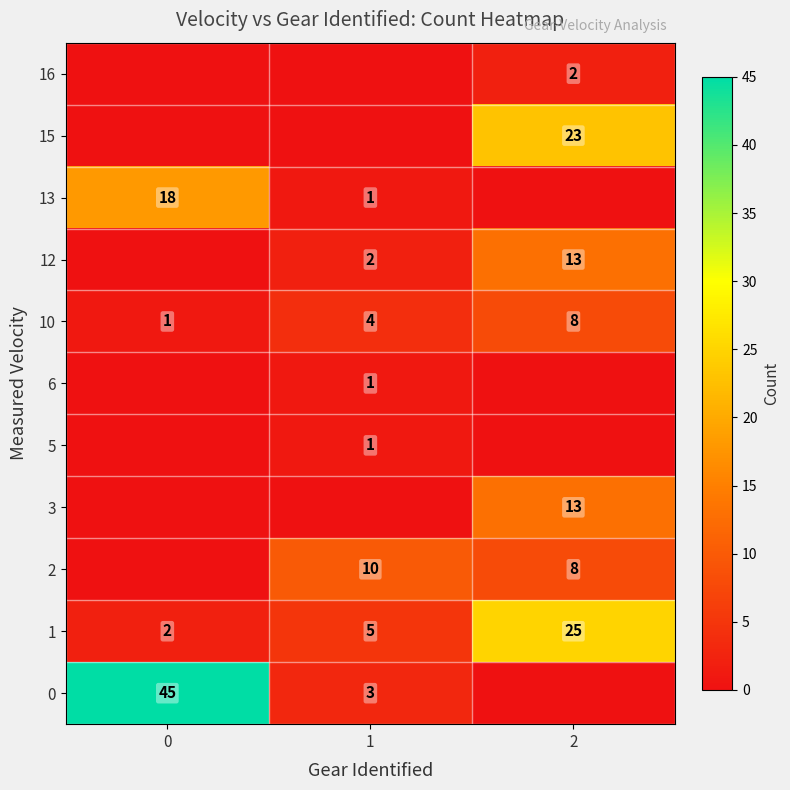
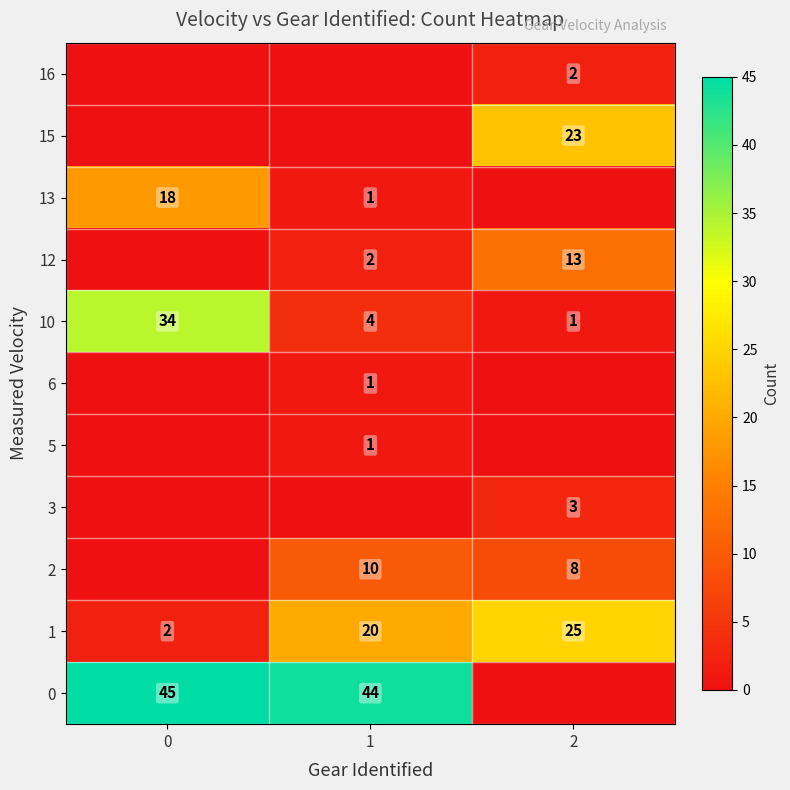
10, 0: 1 -> 34
10, 2: 8 -> 1
3, 2: 13 -> 3
1, 1: 5 -> 20
0, 1: 3 -> 44
